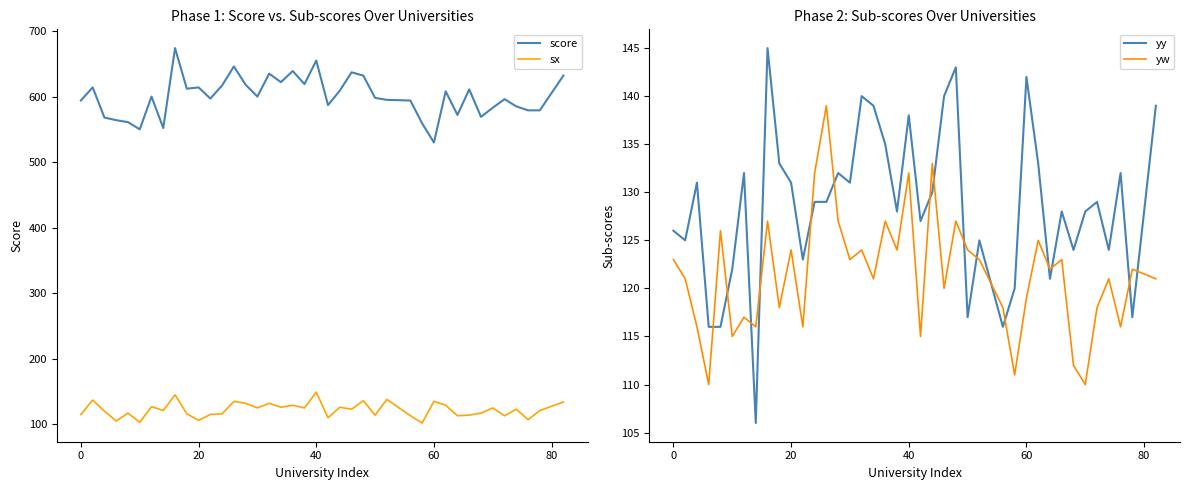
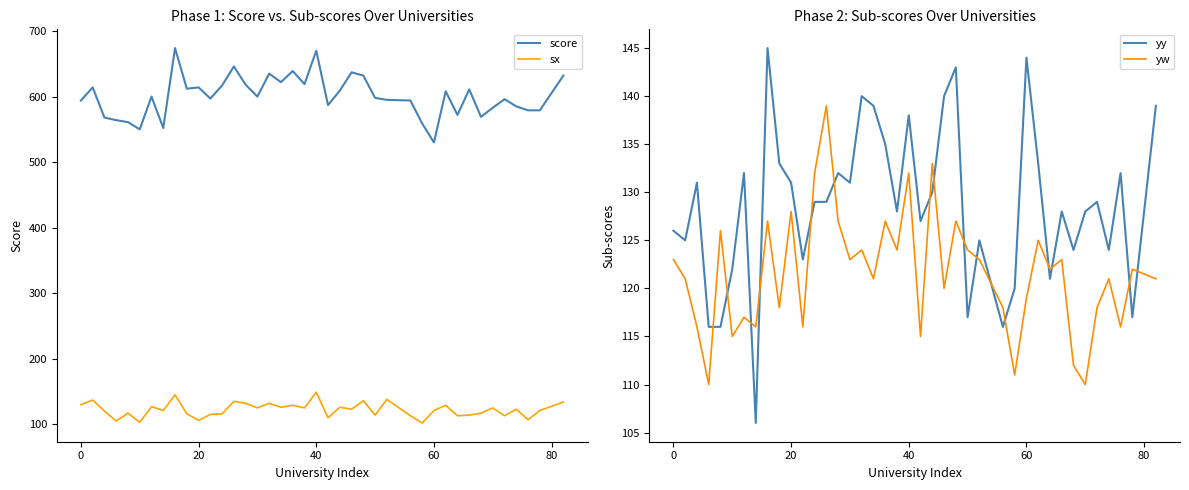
Phase 1: Score vs. Sub-scores Over Universities, sx, 0: 120 -> 130
Phase 1: Score vs. Sub-scores Over Universities, score, 40: 660 -> 670
Phase 1: Score vs. Sub-scores Over Universities, sx, 60: 140 -> 120
Phase 2: Sub-scores Over Universities, yw, 20: 124 -> 128
Phase 2: Sub-scores Over Universities, yy, 60: 142 -> 144
